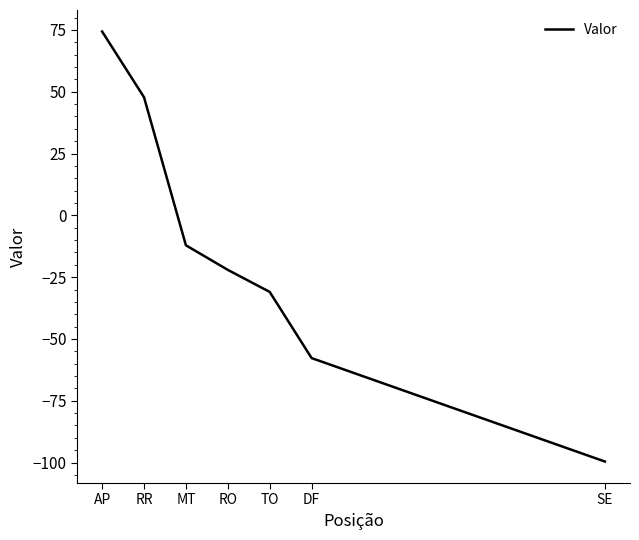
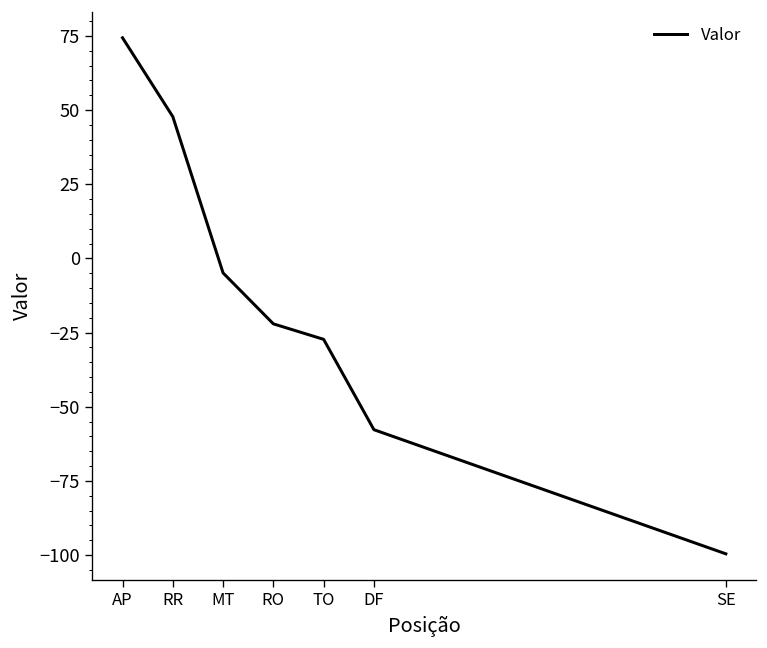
MT: -12 -> -5
TO: -31 -> -27
